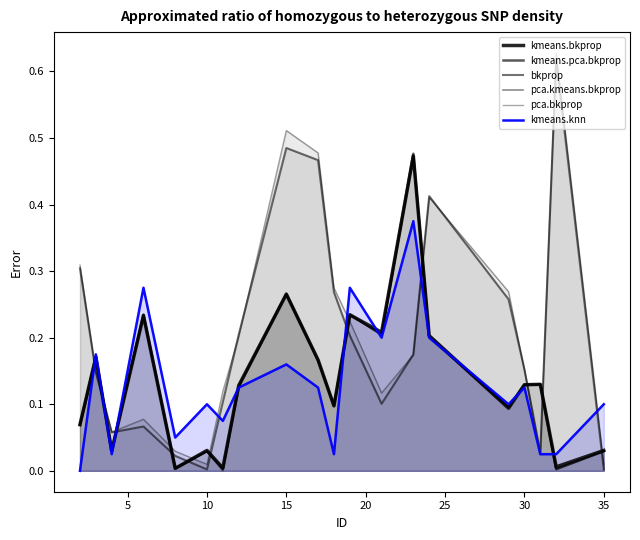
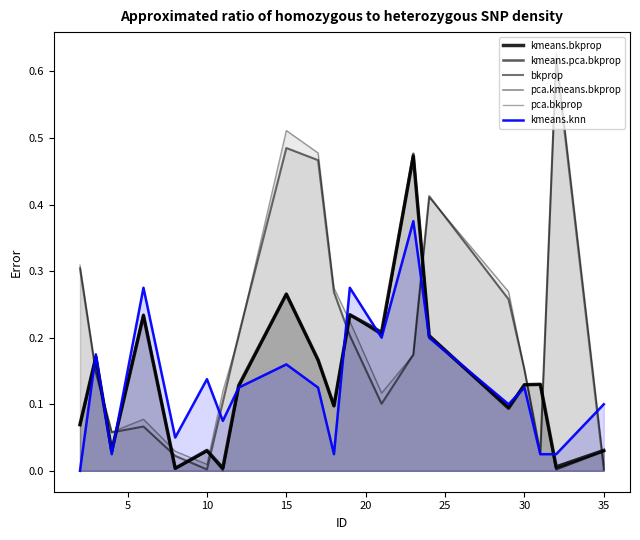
kmeans.knn, 10: 0.10 -> 0.14
